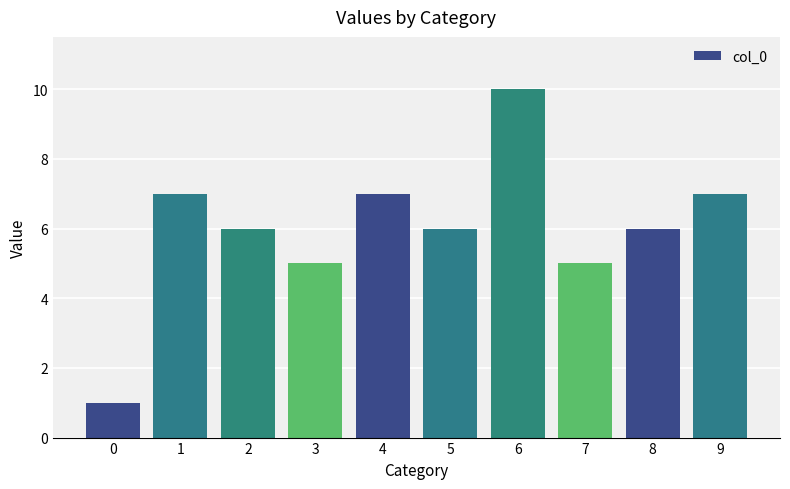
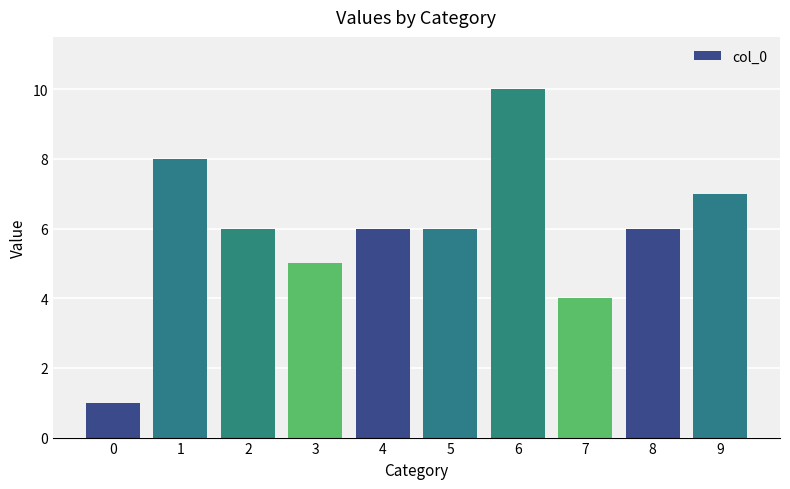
1: 7 -> 8
4: 7 -> 6
7: 5 -> 4
